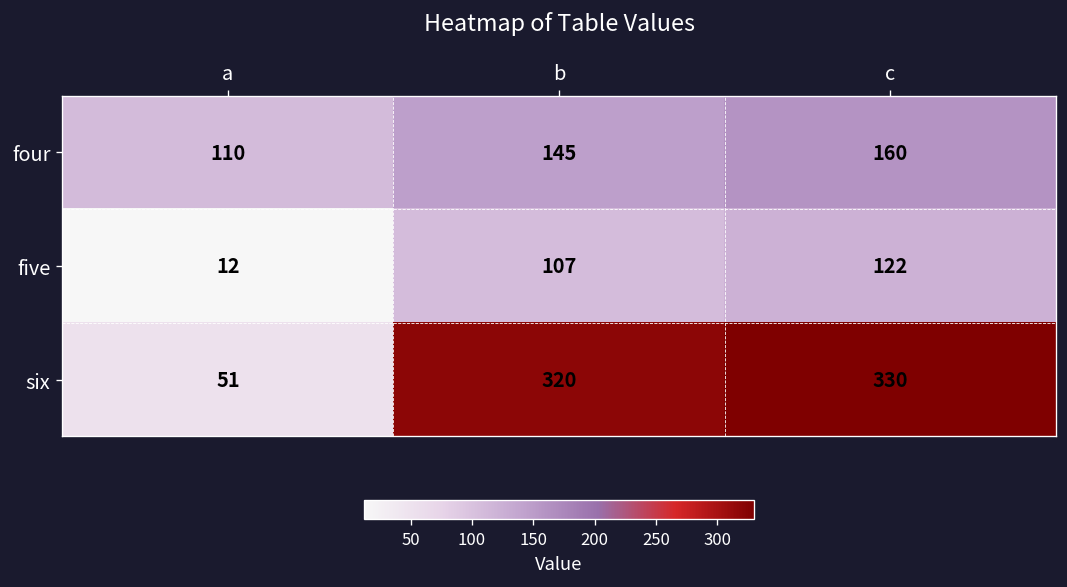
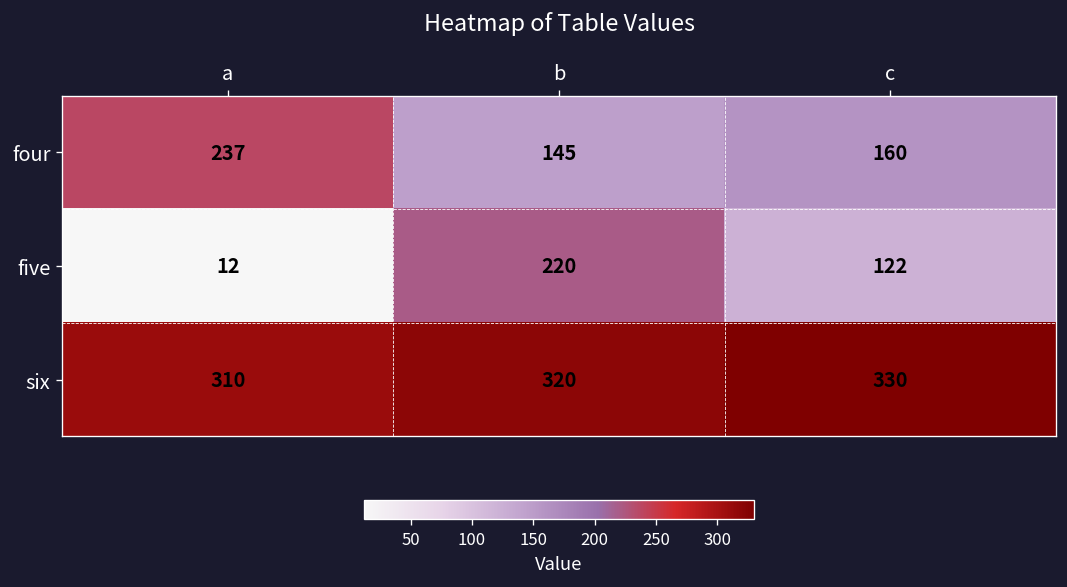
four, a: 110 -> 237
five, b: 107 -> 220
six, a: 51 -> 310
